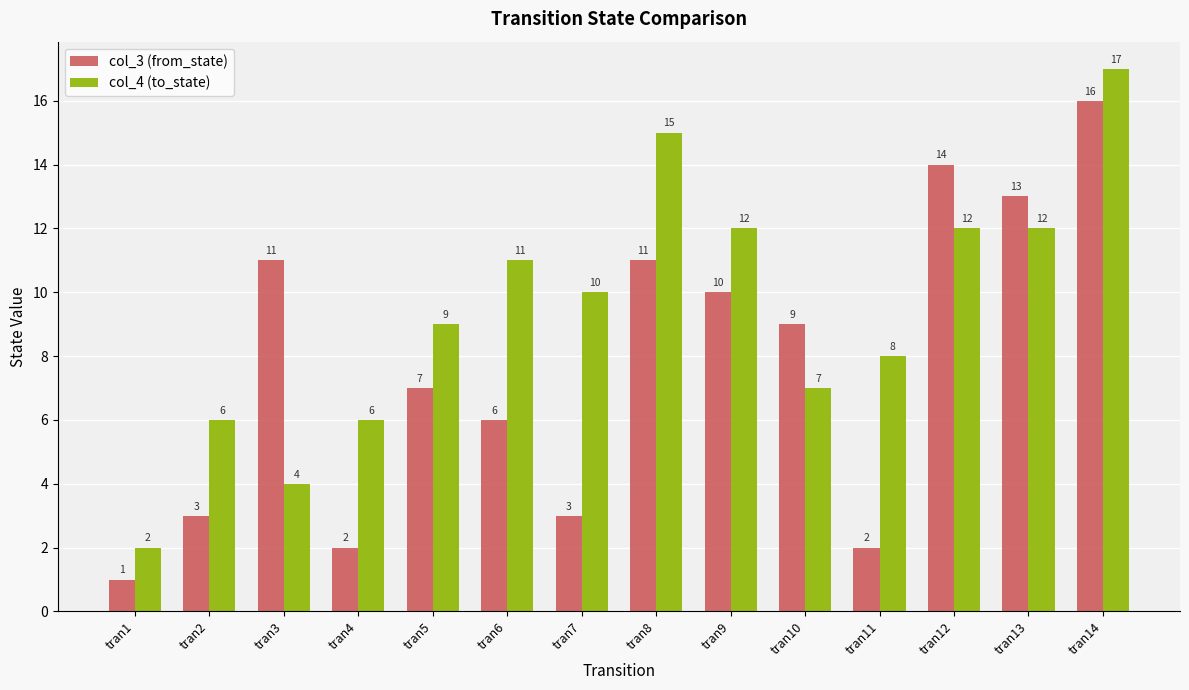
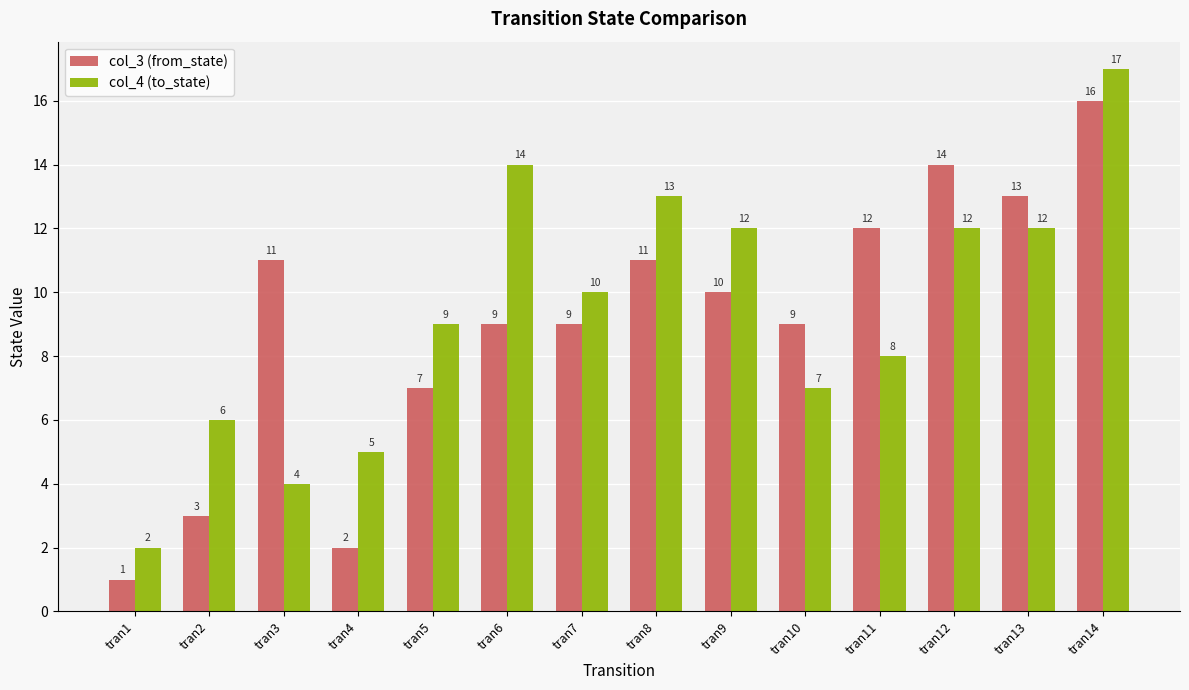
col_4 (to_state), tran4: 6 -> 5
col_3 (from_state), tran6: 6 -> 9
col_4 (to_state), tran6: 11 -> 14
col_3 (from_state), tran7: 3 -> 9
col_4 (to_state), tran8: 15 -> 13
col_3 (from_state), tran11: 2 -> 12
